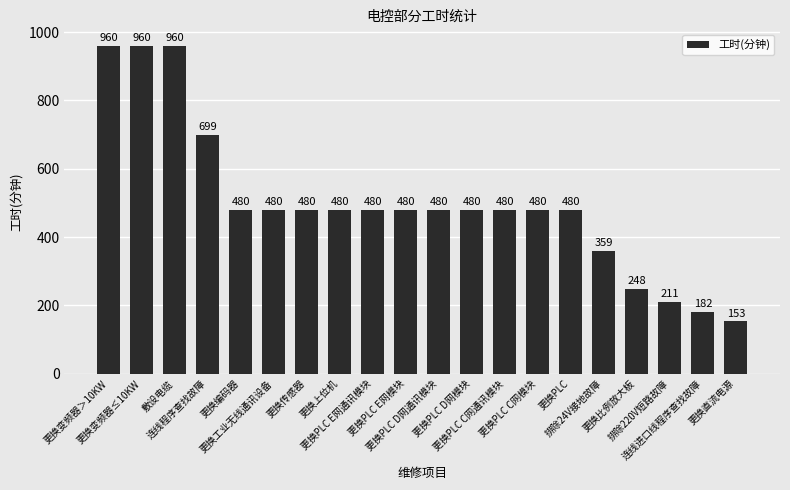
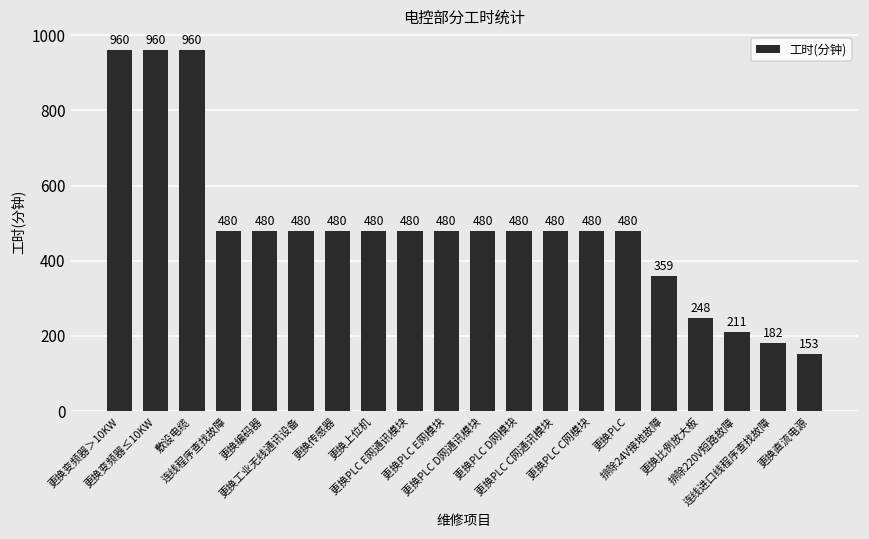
连线程序查找故障: 699 -> 480
